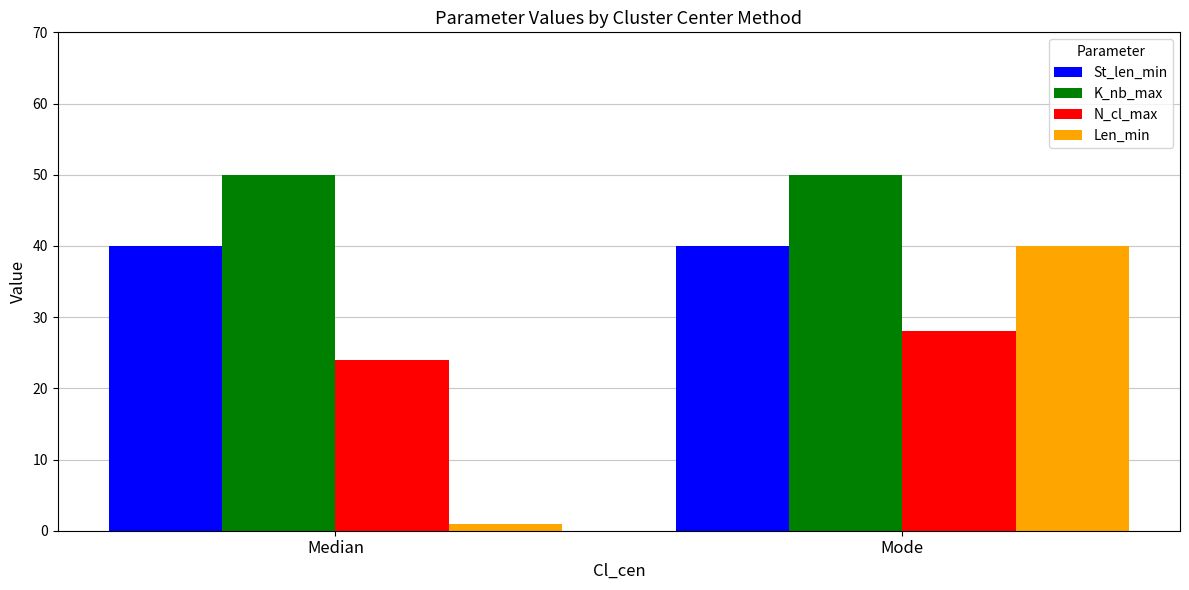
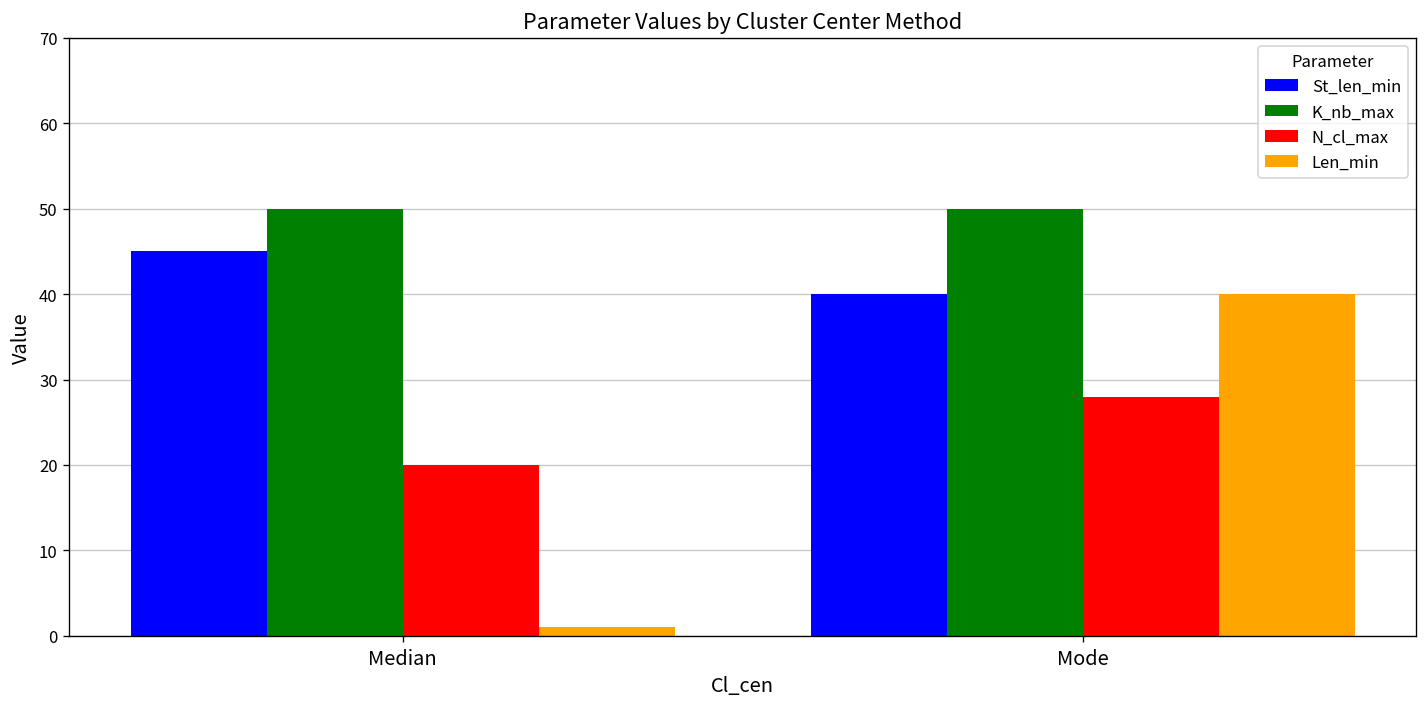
St_len_min, Median: 40 -> 45
N_cl_max, Median: 24 -> 20
